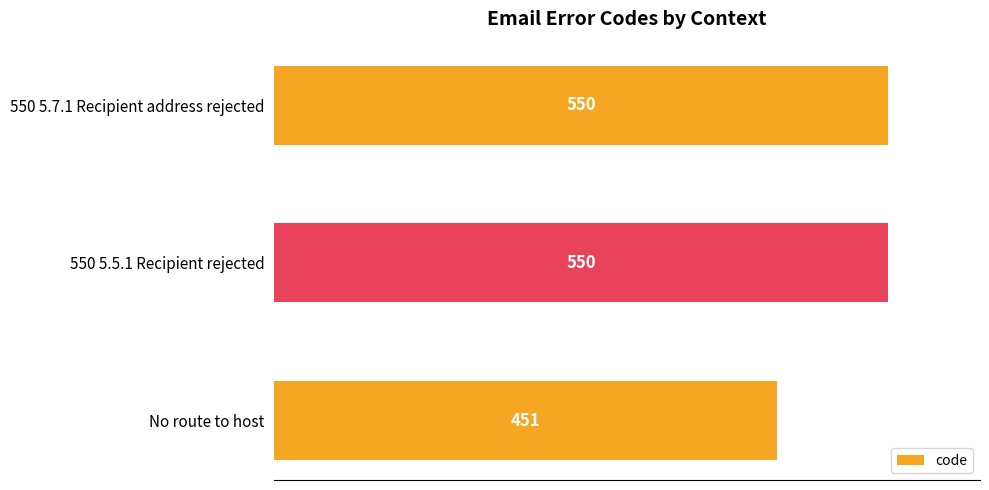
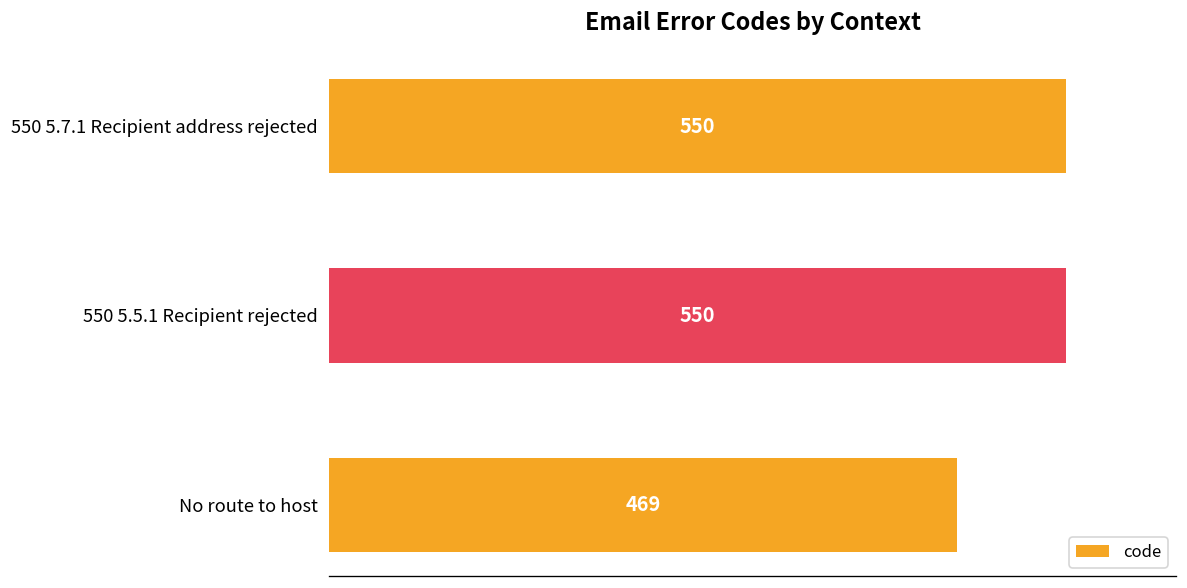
No route to host: 451 -> 469
